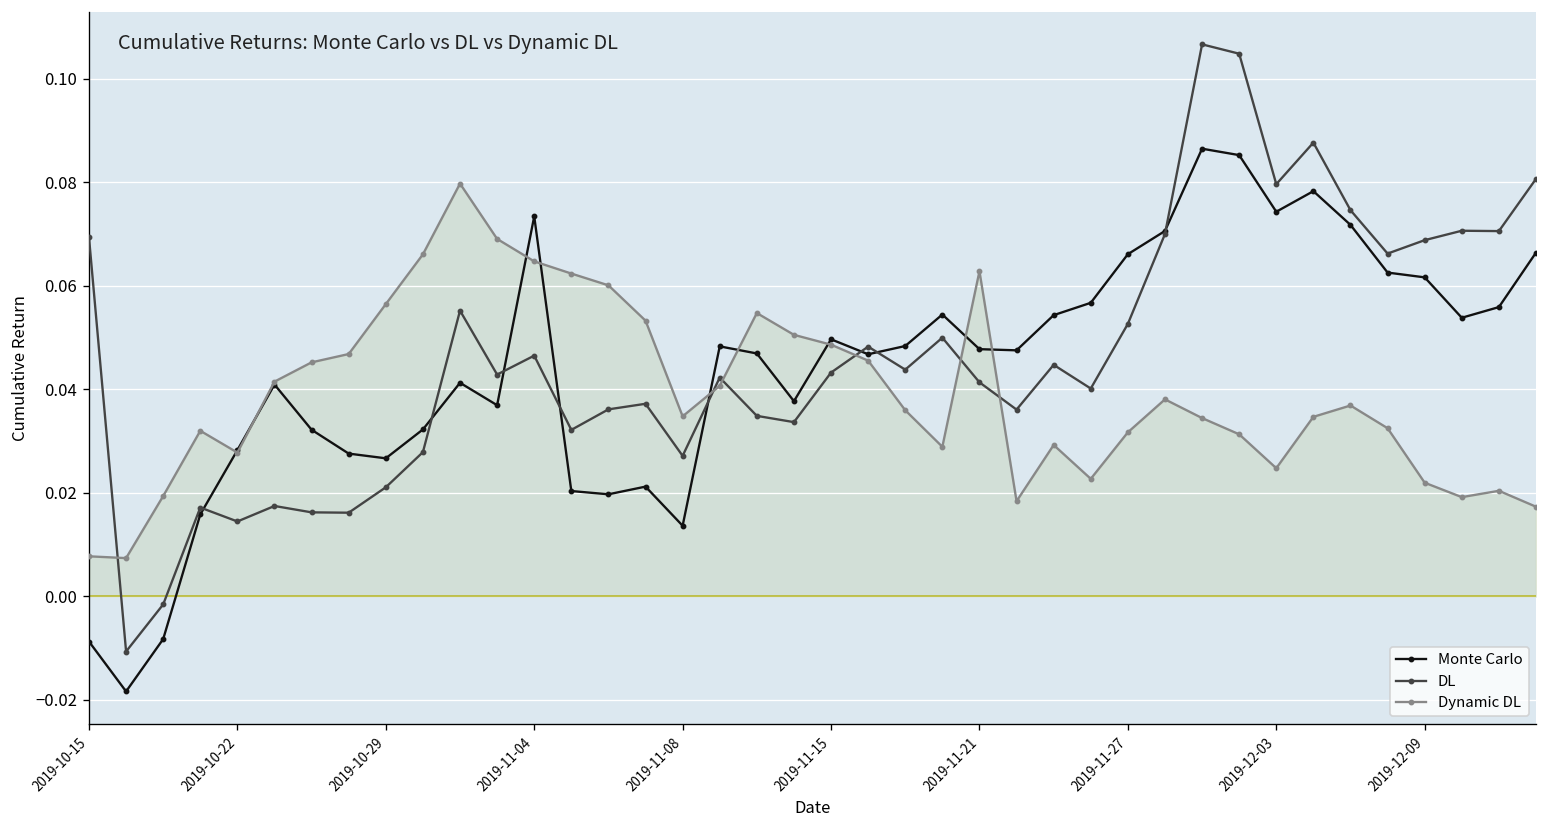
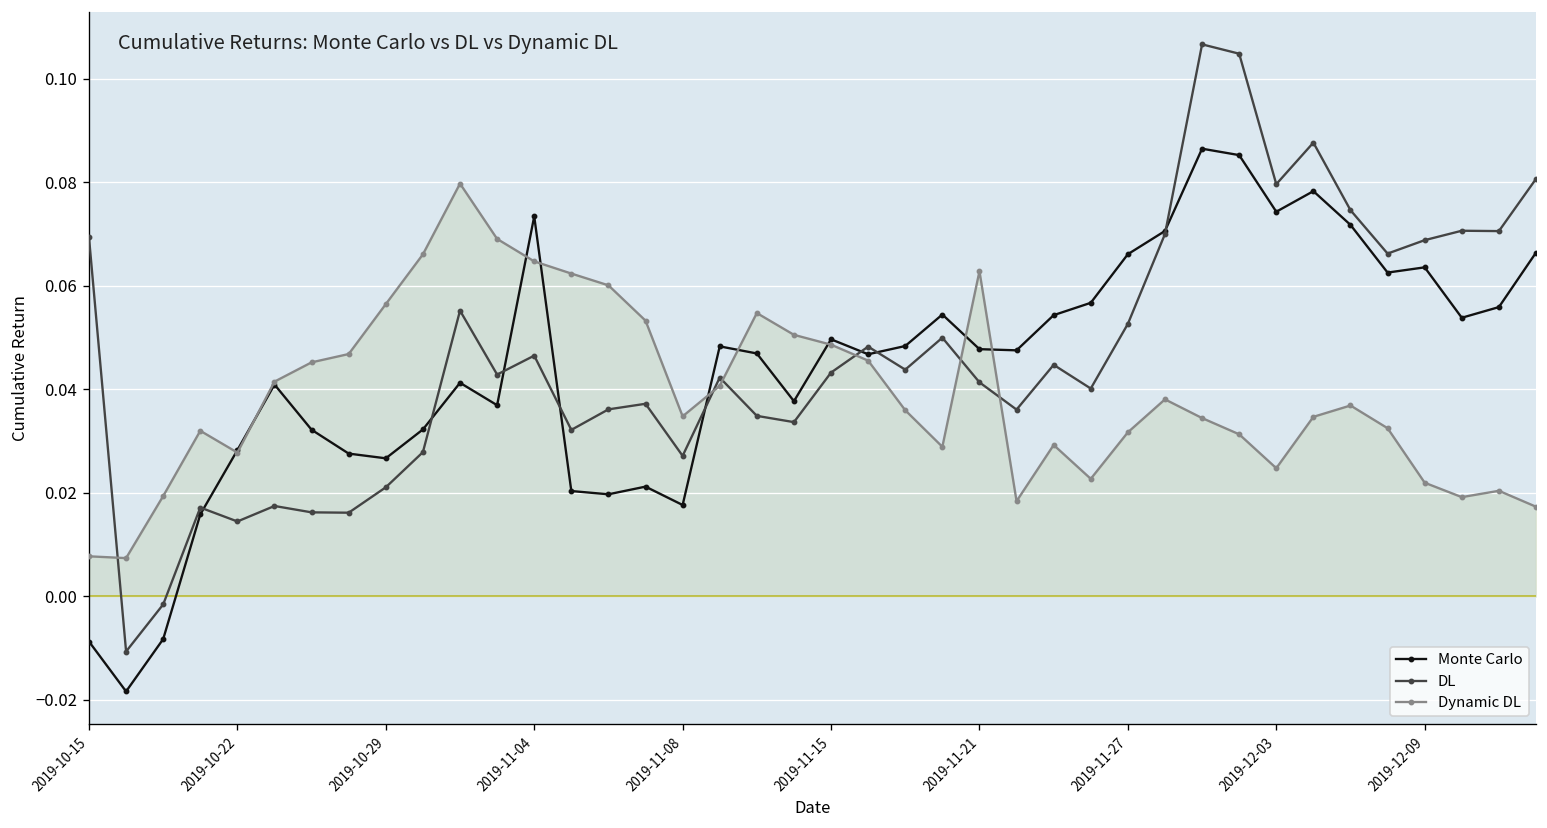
Monte Carlo, 2019-11-08: 0.014 -> 0.018
Monte Carlo, 2019-12-09: 0.062 -> 0.064
